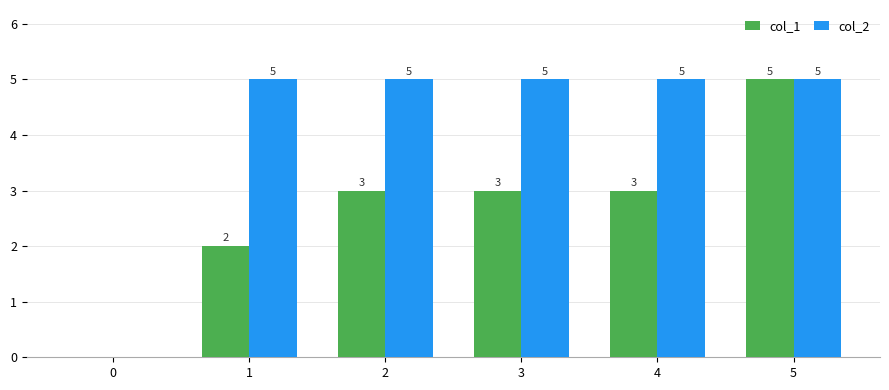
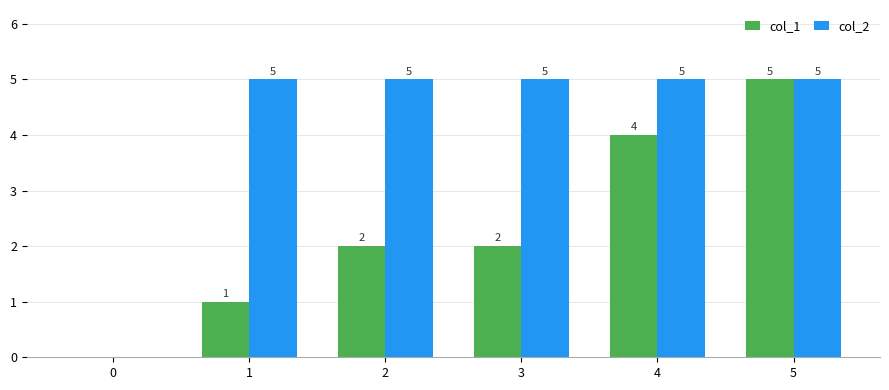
col_1, 1: 2 -> 1
col_1, 2: 3 -> 2
col_1, 3: 3 -> 2
col_1, 4: 3 -> 4
